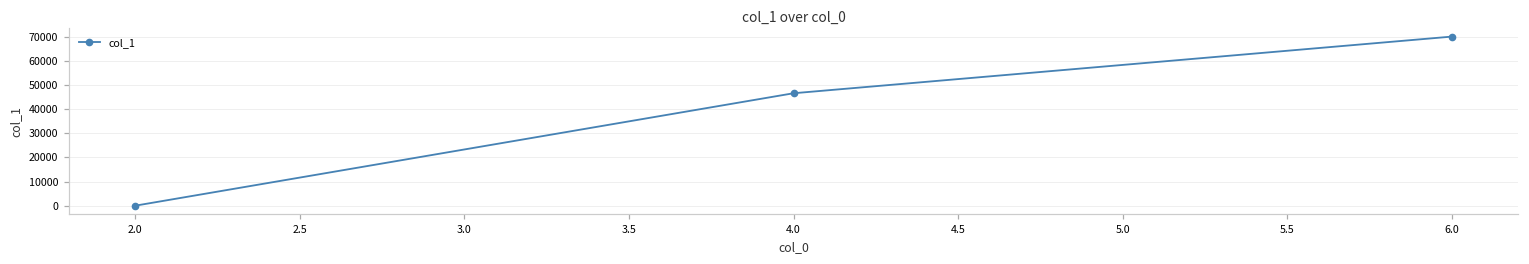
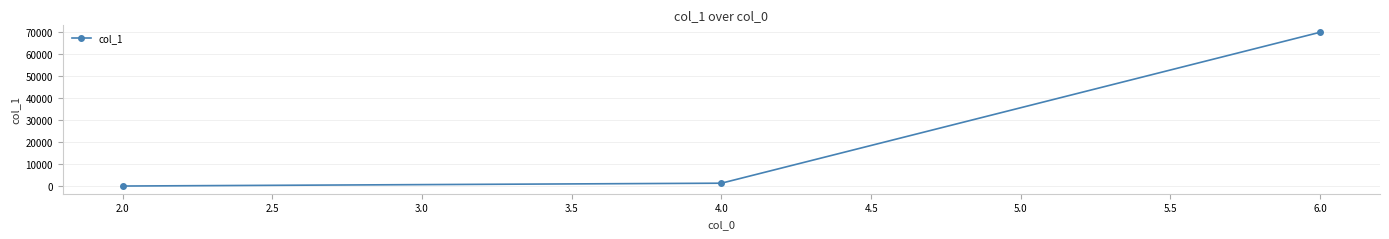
4.0: 47000 -> 1000
